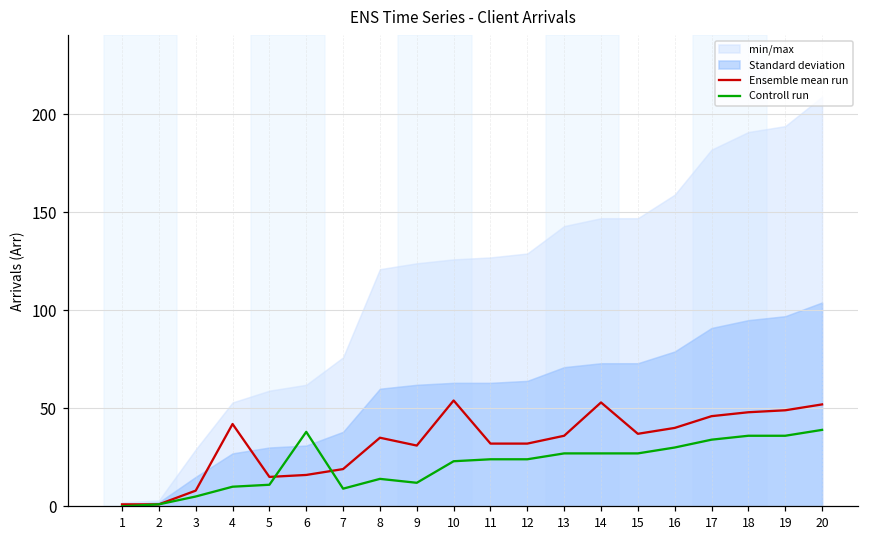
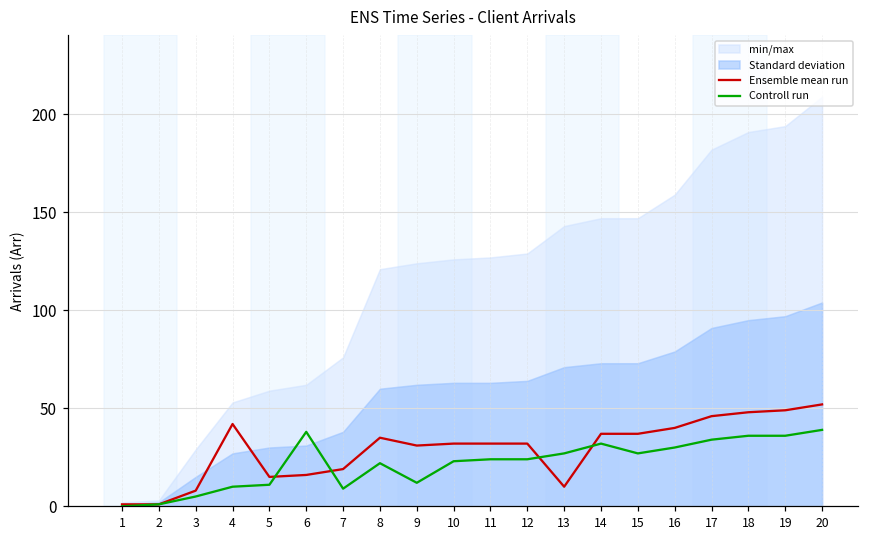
Controll run, 8: 14 -> 22
Ensemble mean run, 10: 54 -> 32
Ensemble mean run, 13: 36 -> 10
Ensemble mean run, 14: 53 -> 37
Controll run, 14: 27 -> 32
